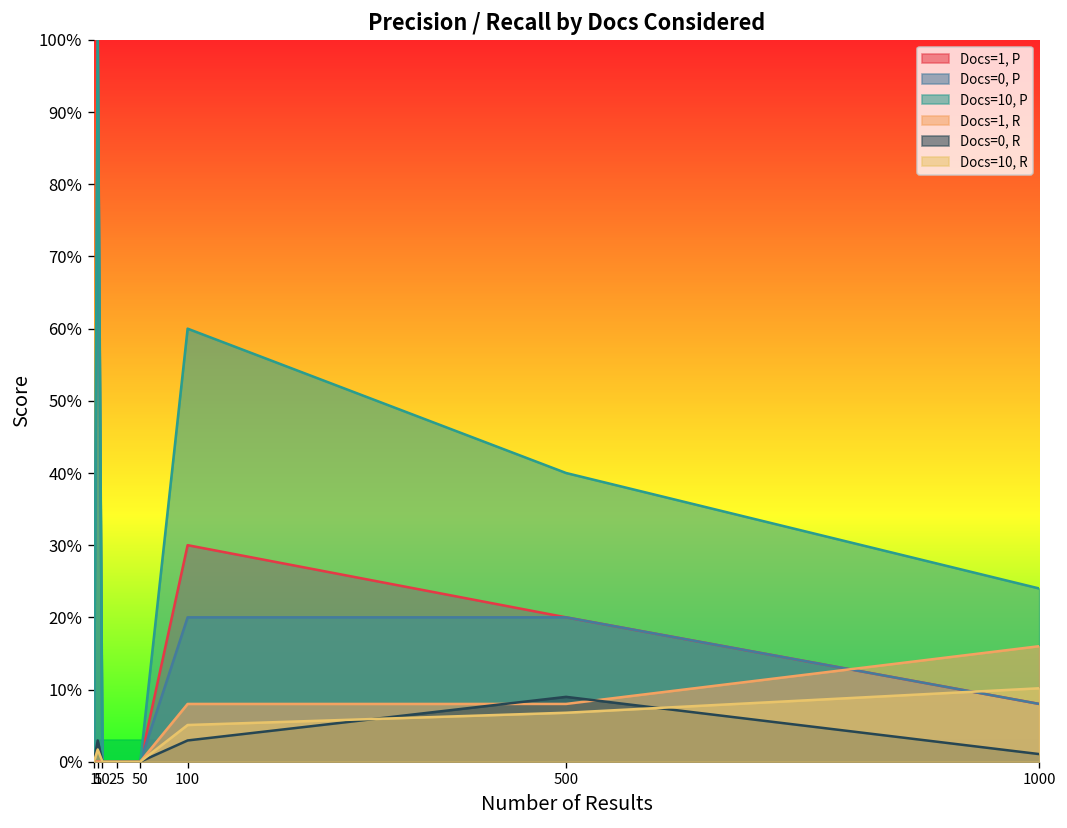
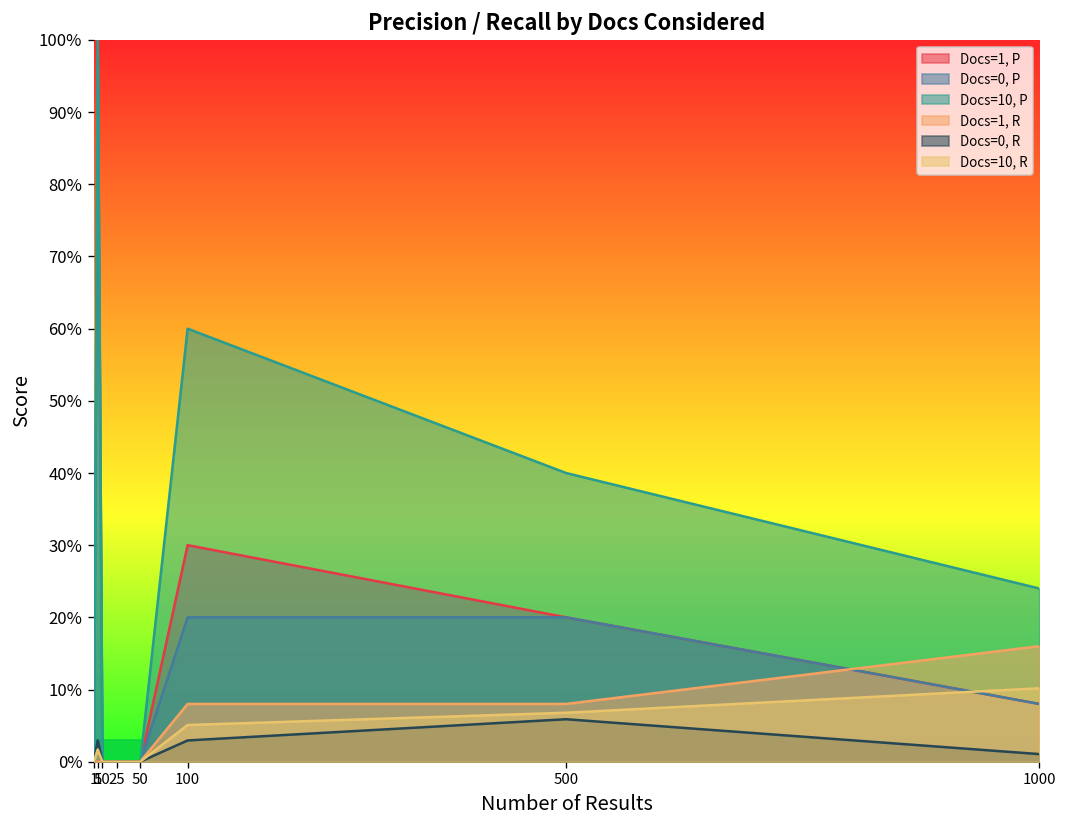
Docs=0, R, 500: 9% -> 6%
